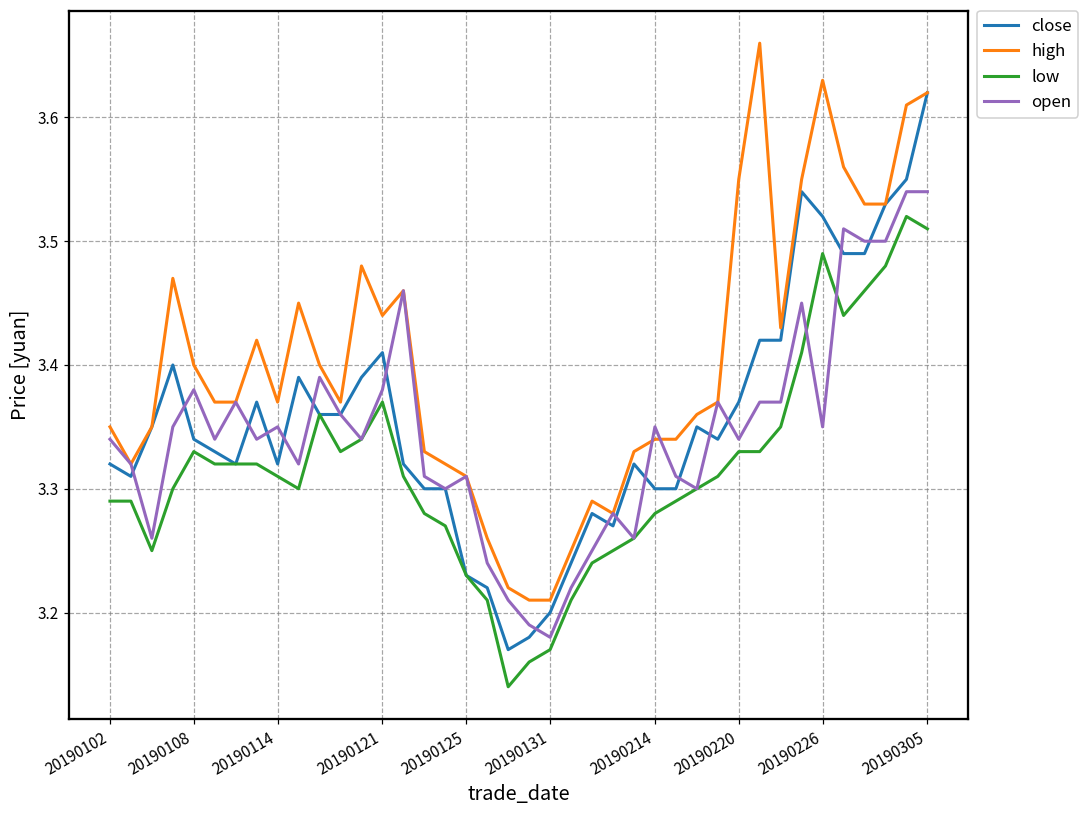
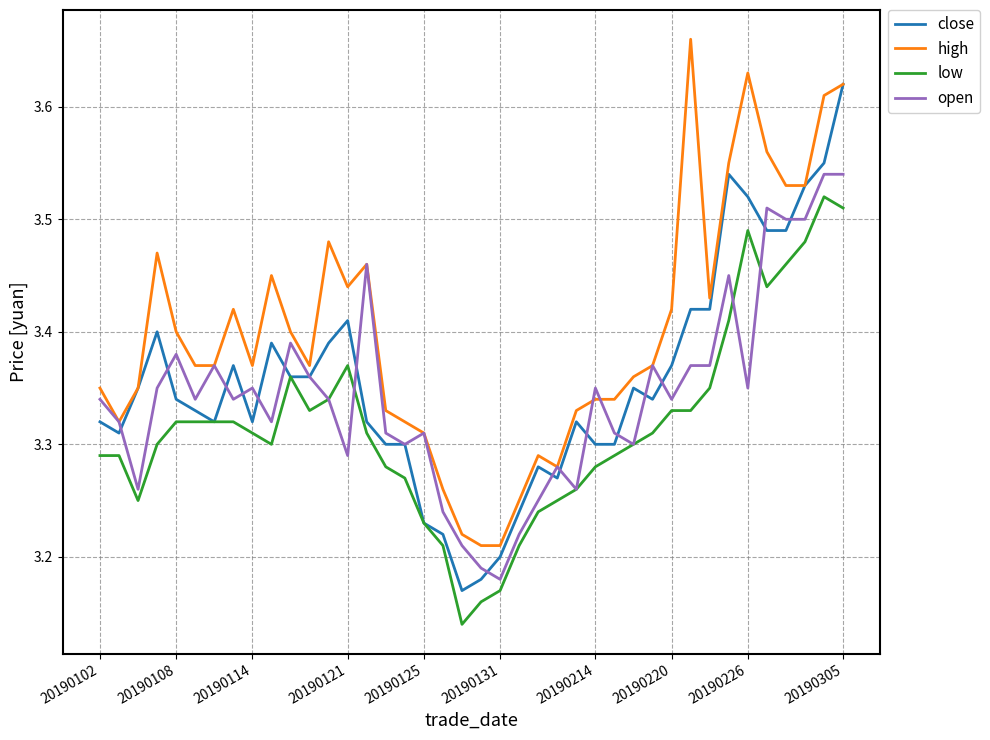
low, 20190108: 3.33 -> 3.32
open, 20190121: 3.38 -> 3.29
high, 20190220: 3.55 -> 3.42
